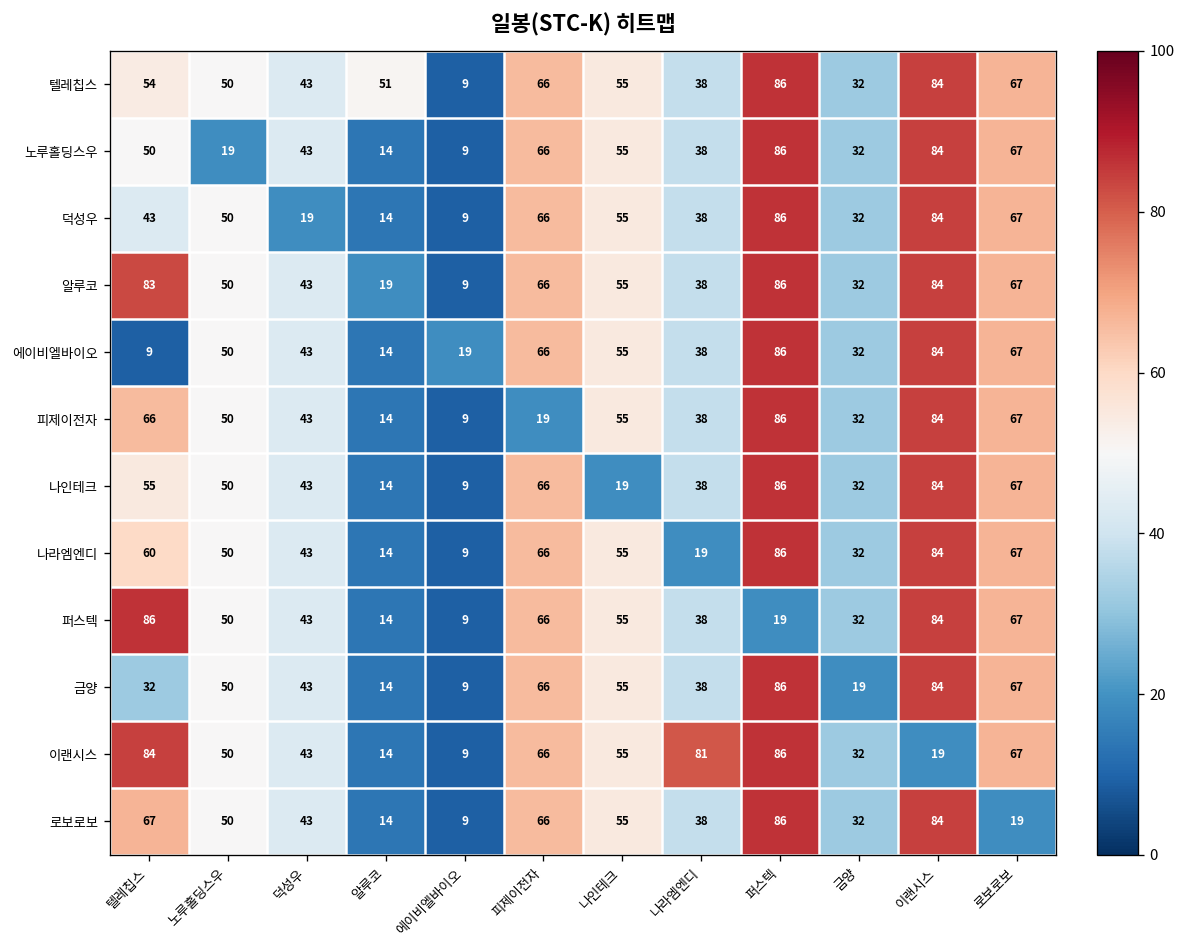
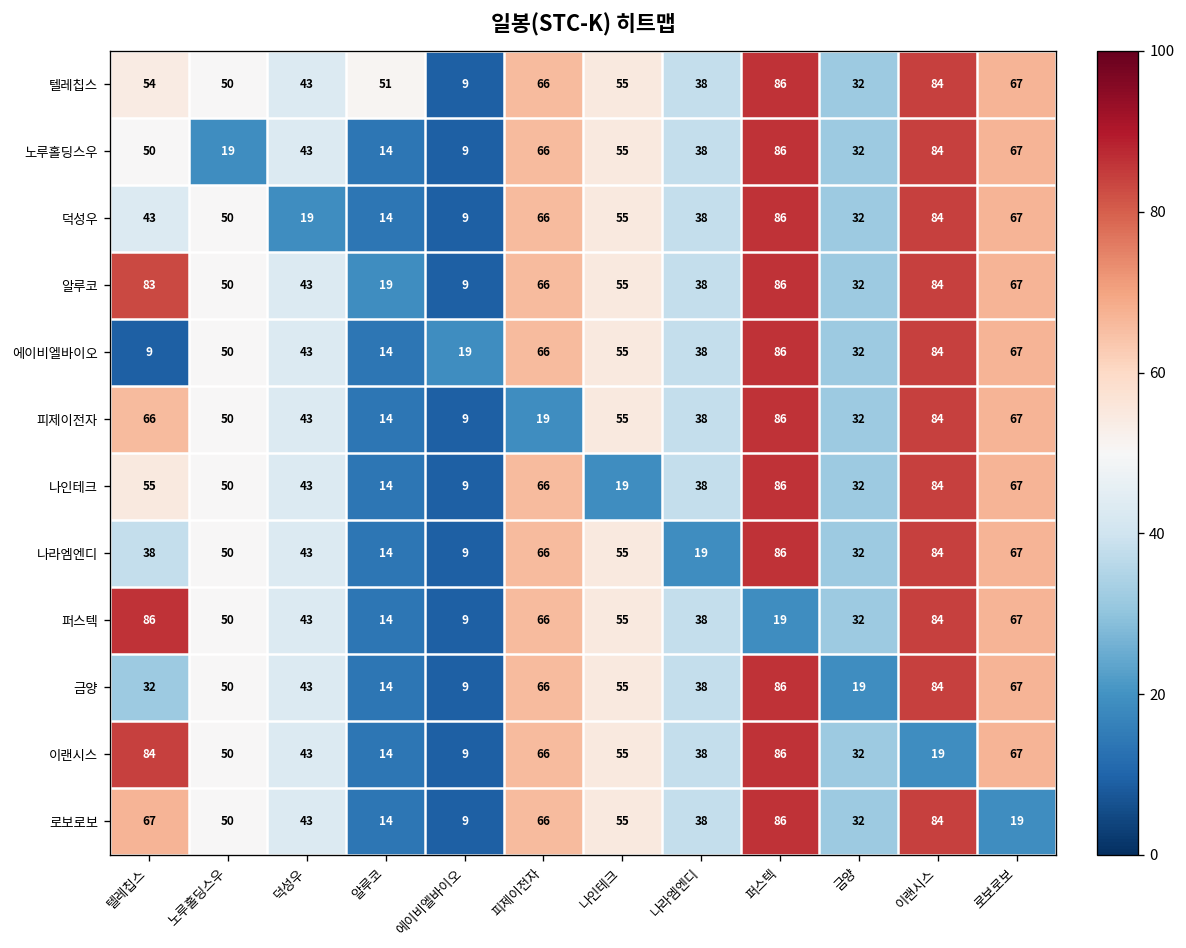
나라엠엔디, 텔레칩스: 60 -> 38
이랜시스, 나라엠엔디: 81 -> 38
